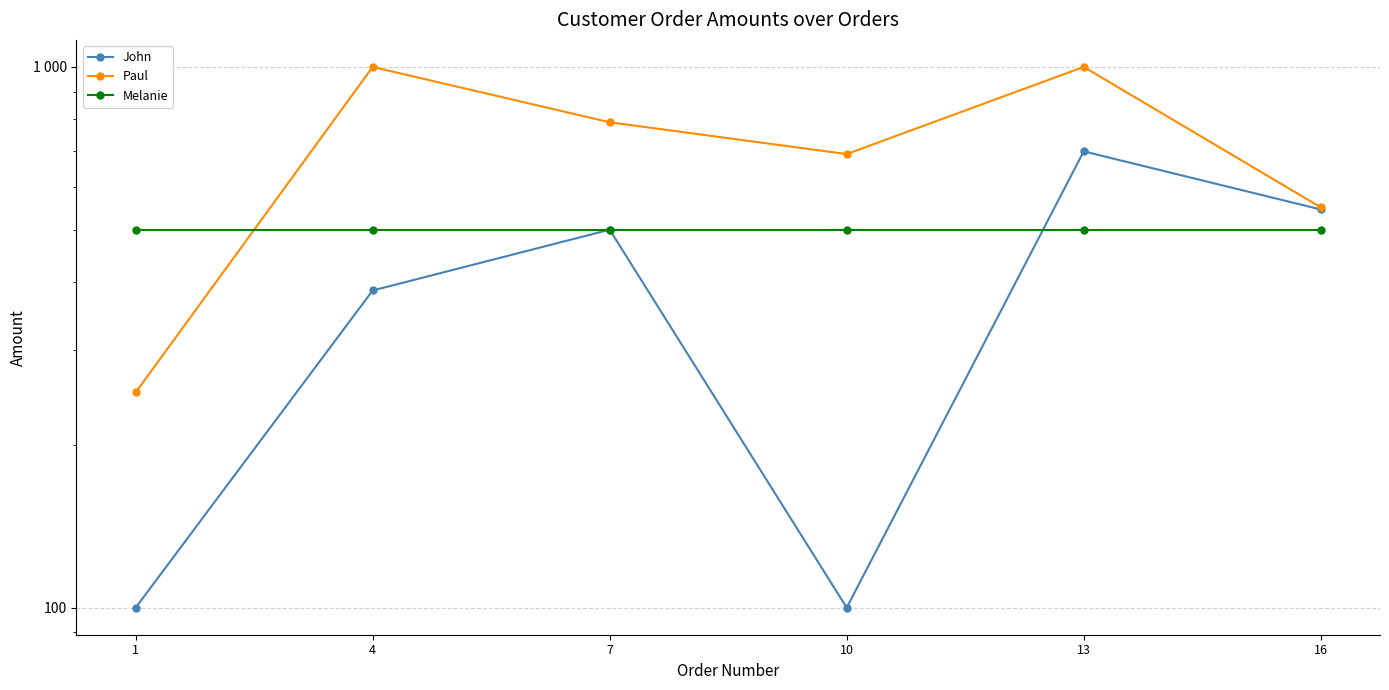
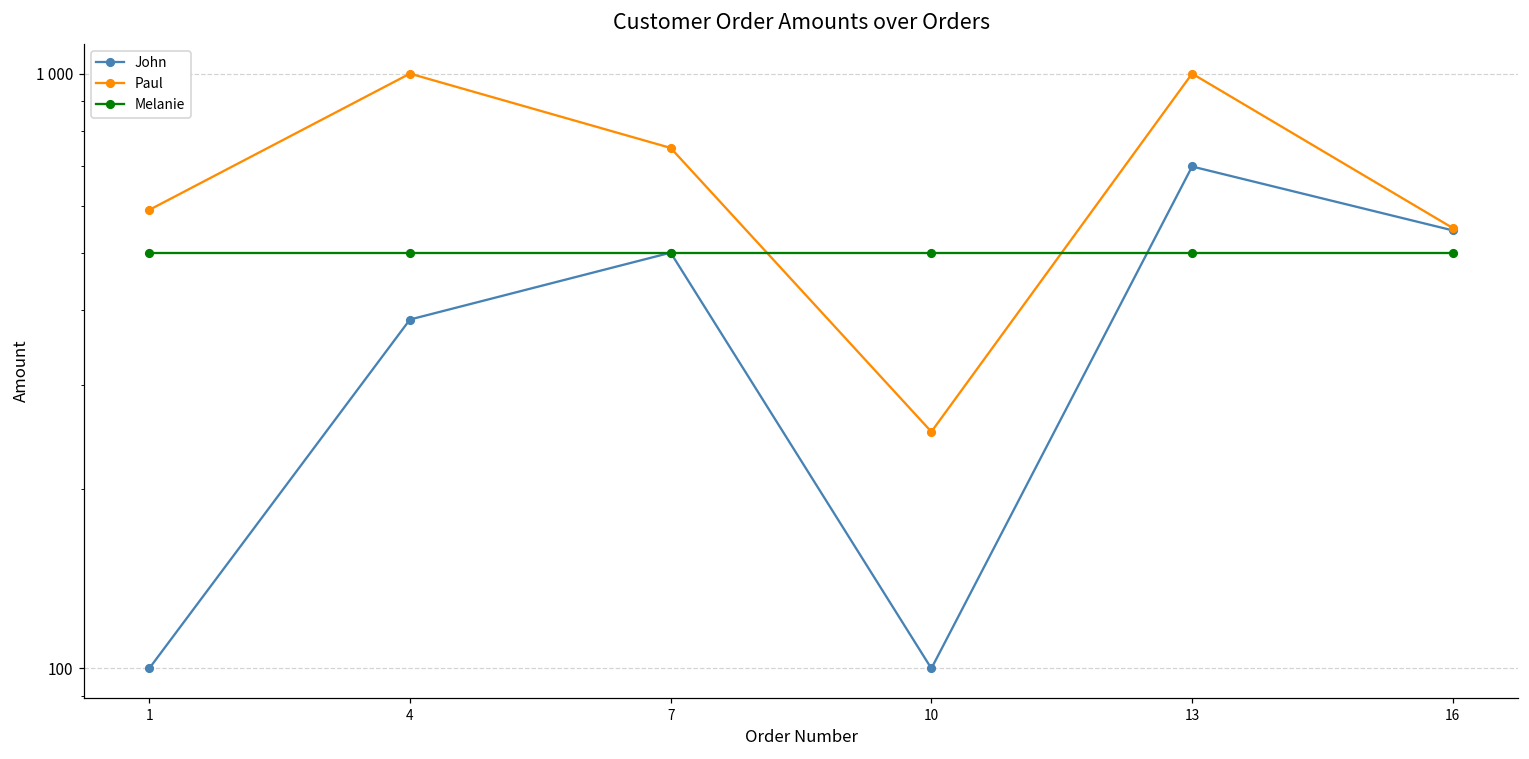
Paul, 1: 250 -> 590
Paul, 7: 790 -> 750
Paul, 10: 690 -> 250
